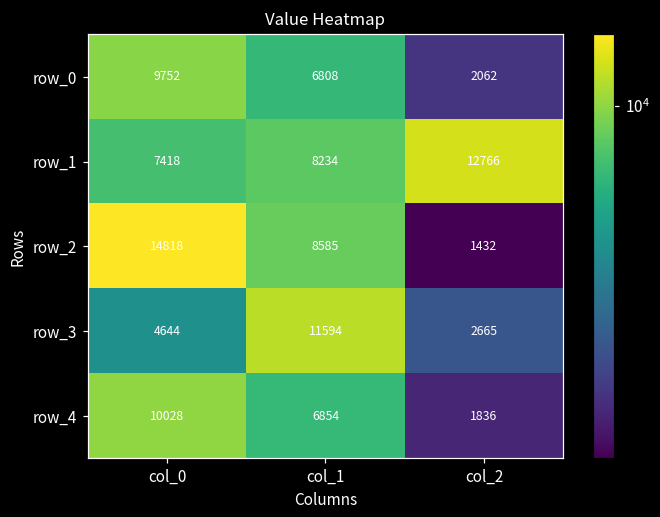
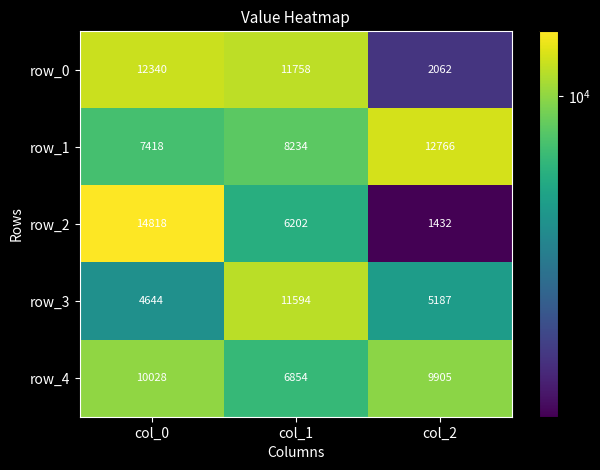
row_0, col_0: 9752 -> 12340
row_0, col_1: 6808 -> 11758
row_2, col_1: 8585 -> 6202
row_3, col_2: 2665 -> 5187
row_4, col_2: 1836 -> 9905
